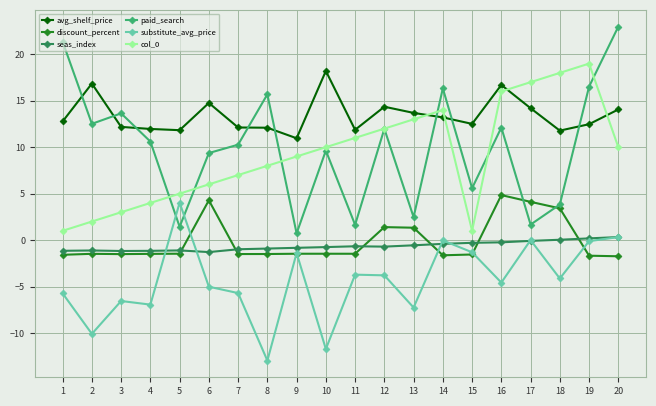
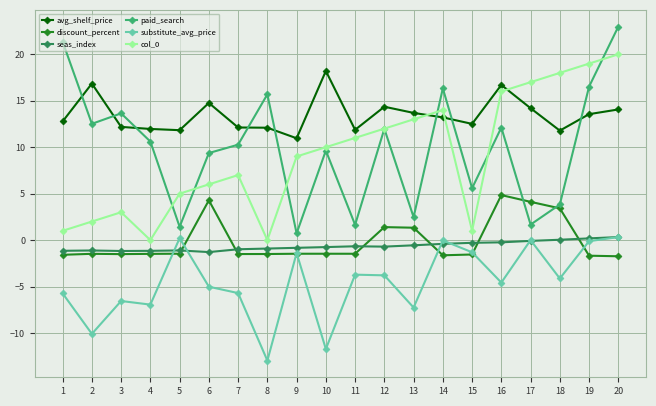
col_0, 4: 4 -> 0
substitute_avg_price, 5: 4 -> 0
col_0, 8: 8 -> 0
avg_shelf_price, 19: 12 -> 14
col_0, 20: 10 -> 20
